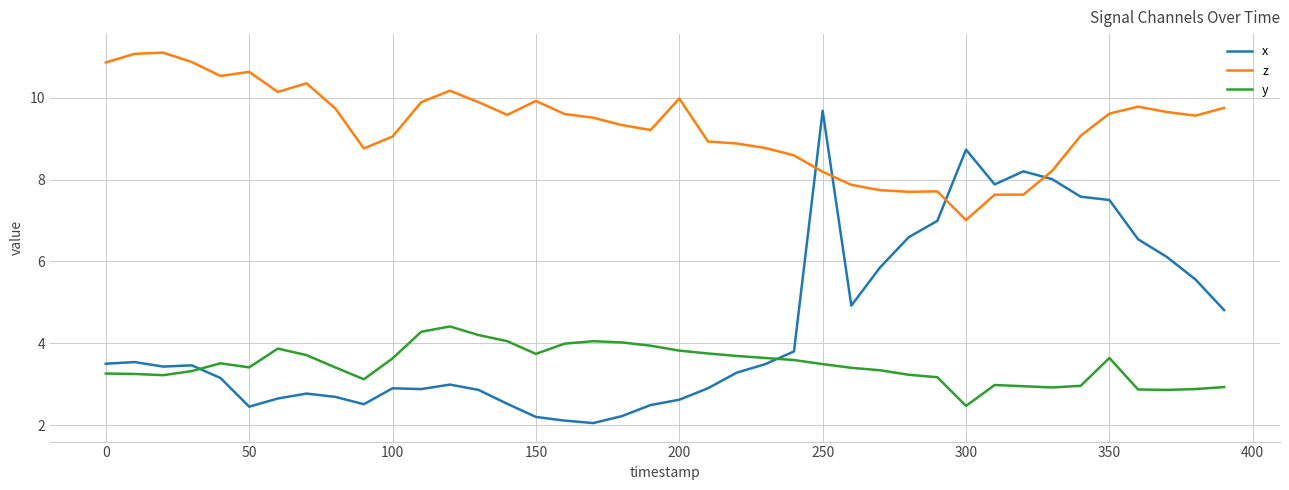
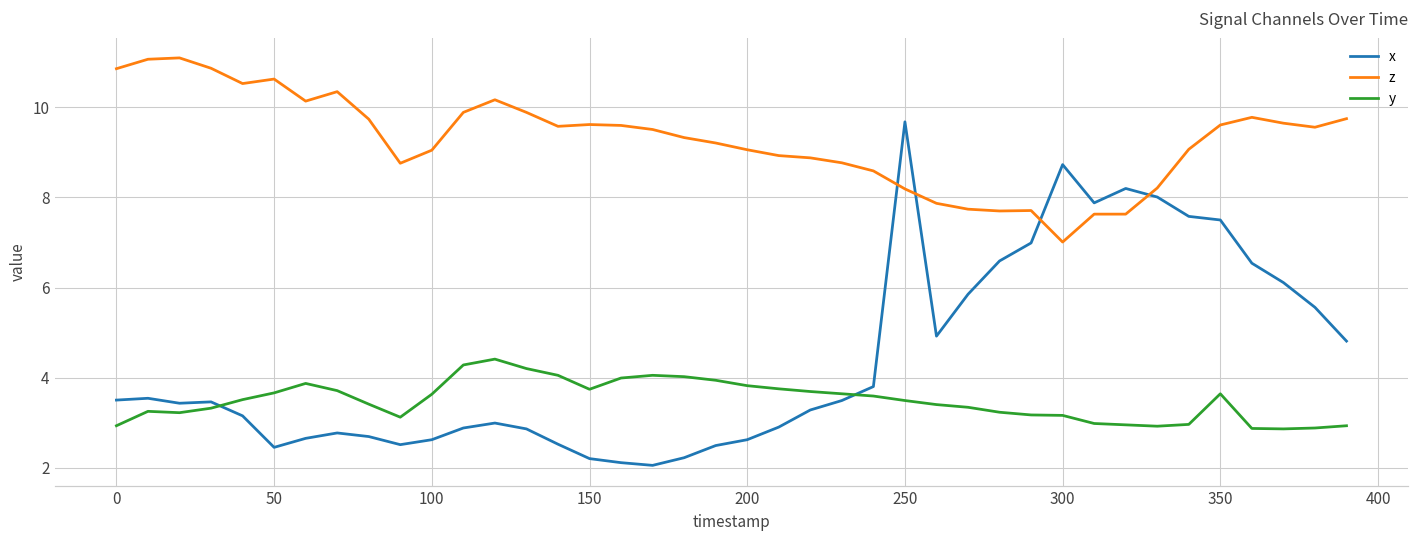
y, 0: 3.3 -> 2.9
y, 50: 3.4 -> 3.7
x, 100: 2.9 -> 2.6
z, 150: 9.9 -> 9.6
z, 200: 10.0 -> 9.1
y, 300: 2.5 -> 3.2
